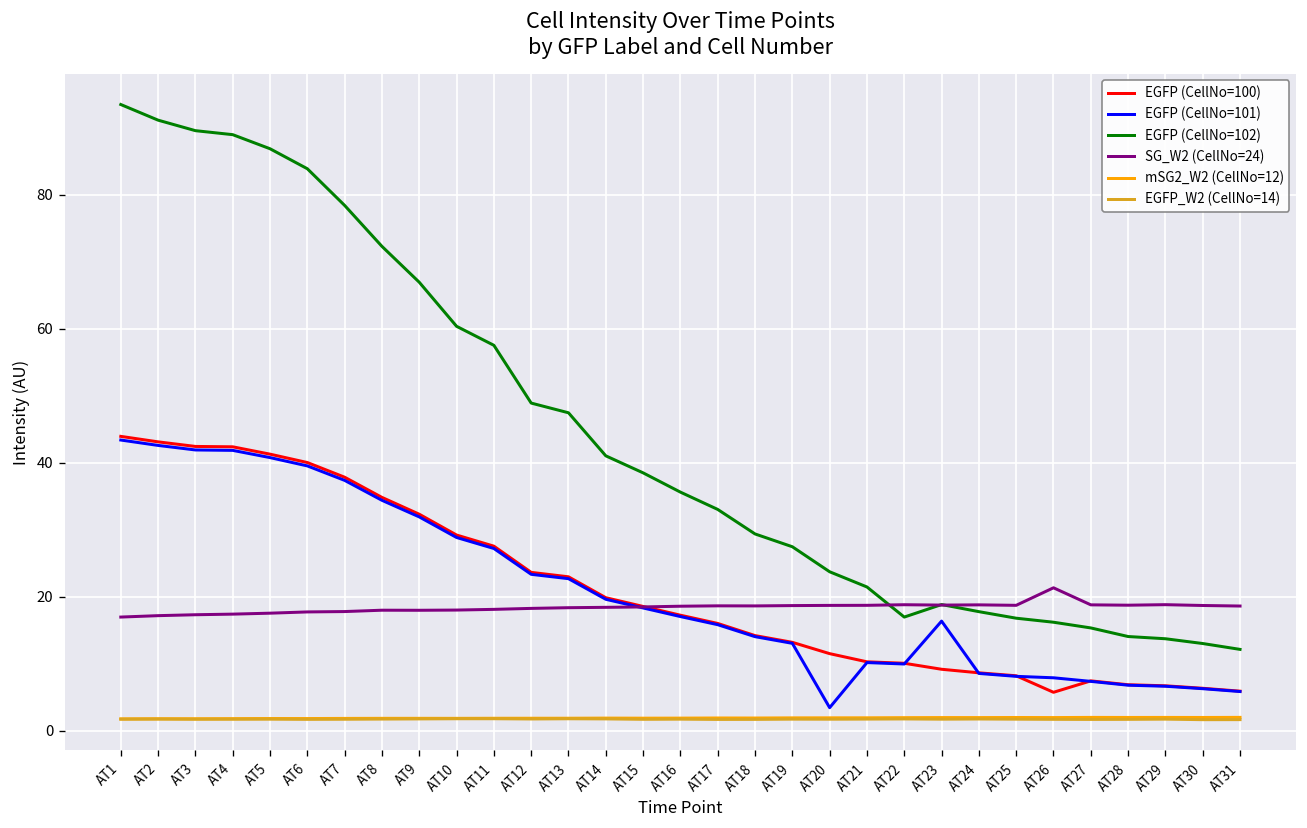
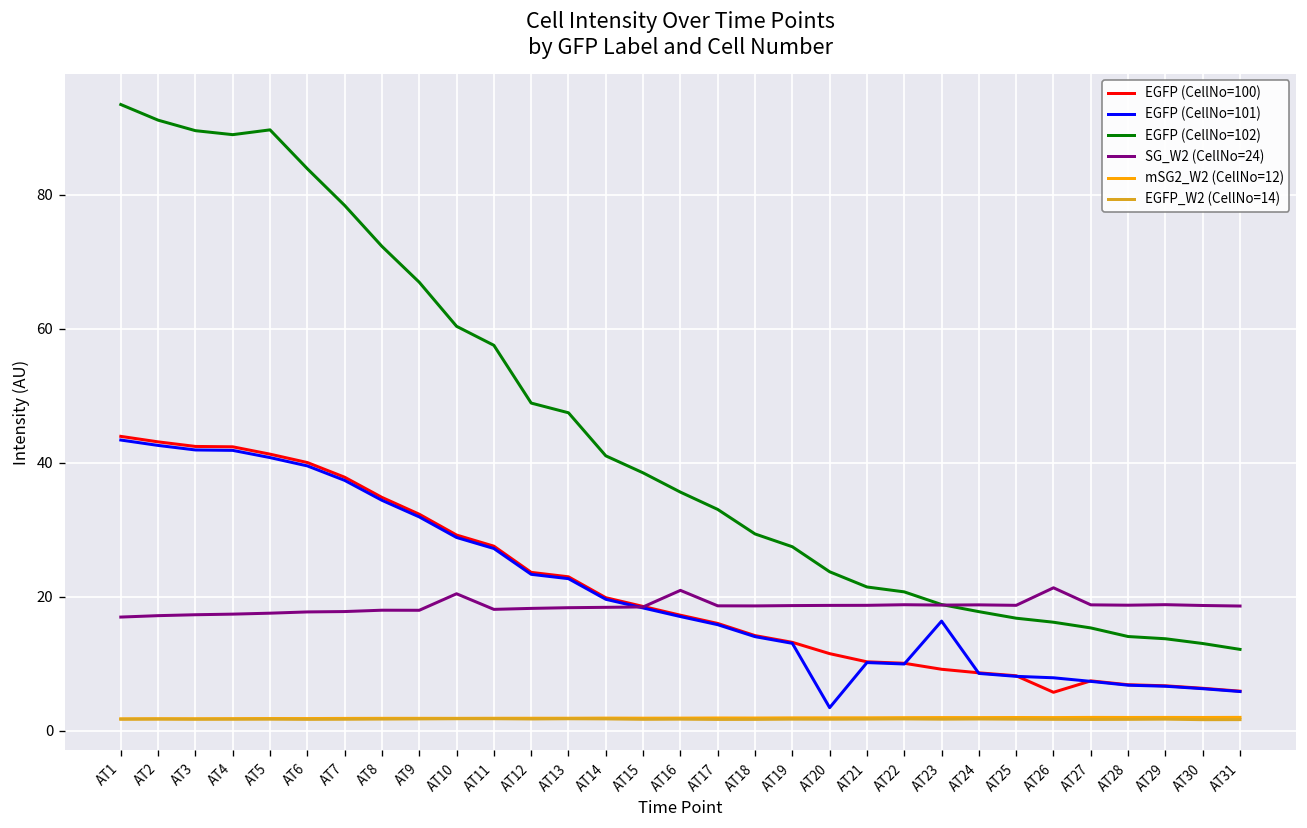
EGFP (CellNo=102), AT5: 87 -> 90
SG_W2 (CellNo=24), AT10: 18 -> 20
SG_W2 (CellNo=24), AT16: 19 -> 21
EGFP (CellNo=102), AT22: 17 -> 21
